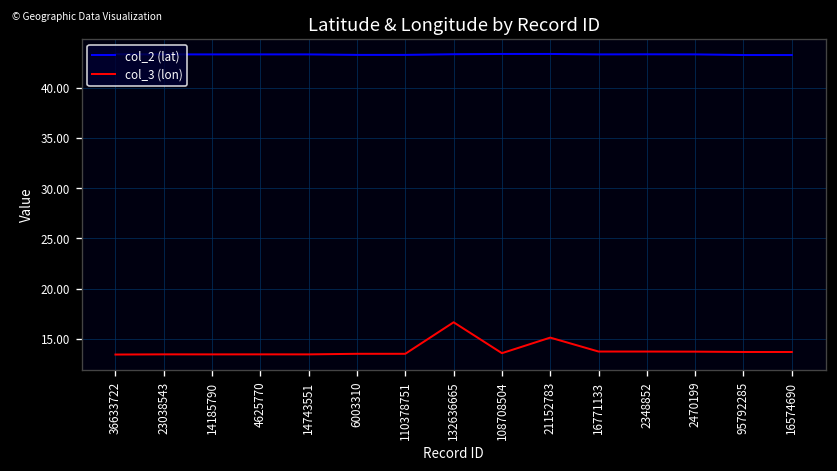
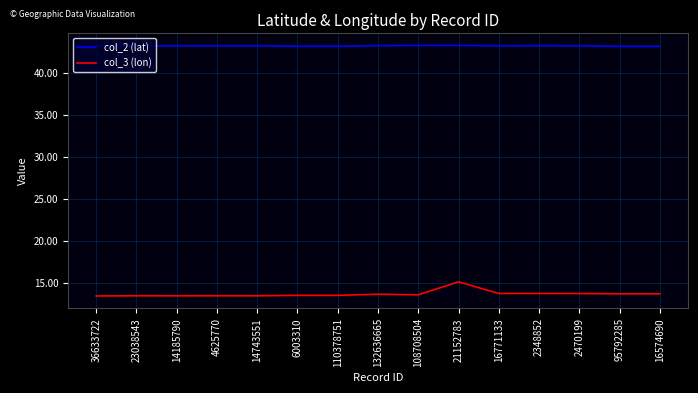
col_3 (lon), 132636665: 17 -> 14
